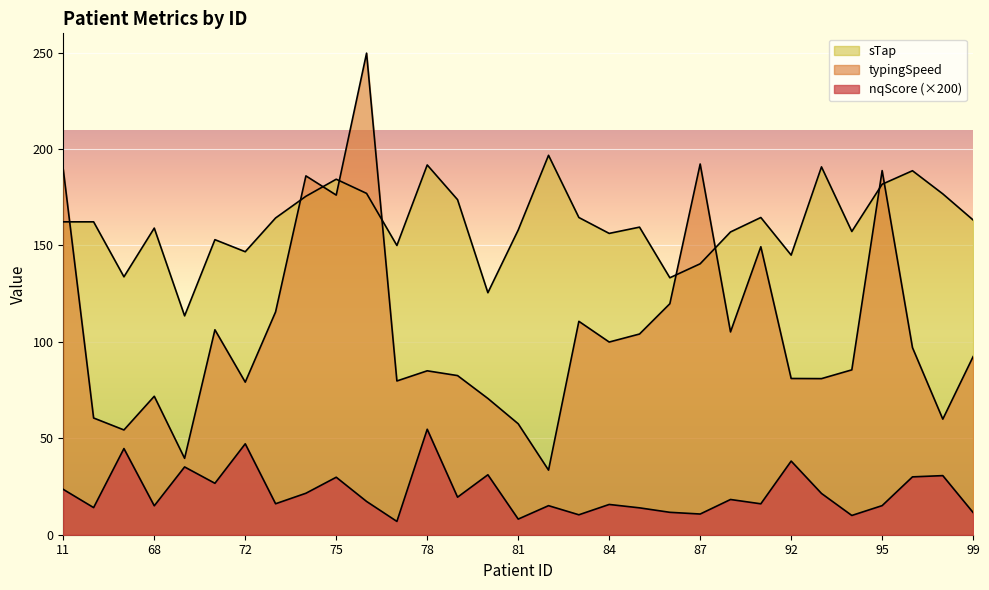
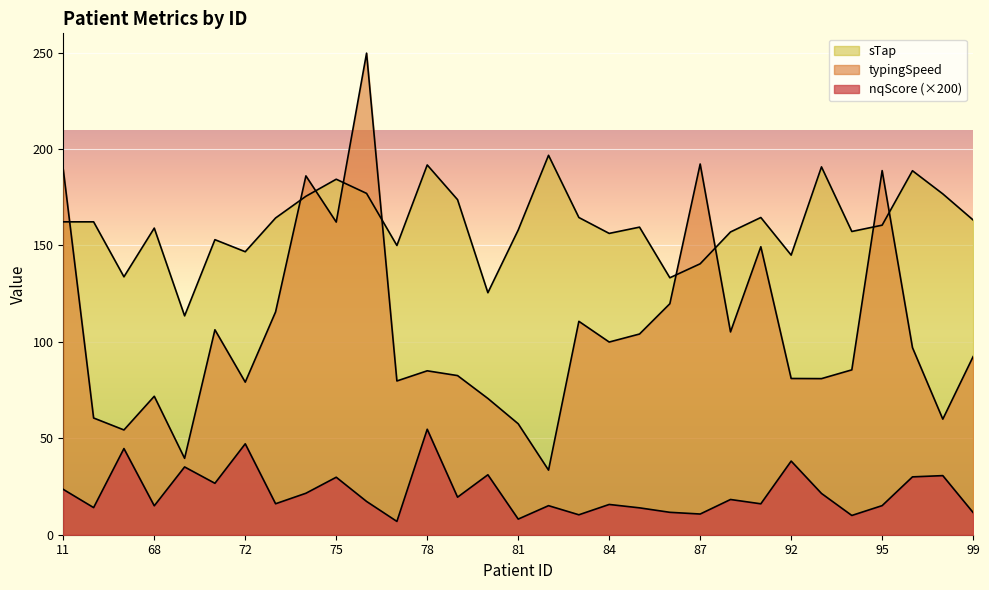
typingSpeed, 75: 176 -> 162
sTap, 95: 182 -> 161
